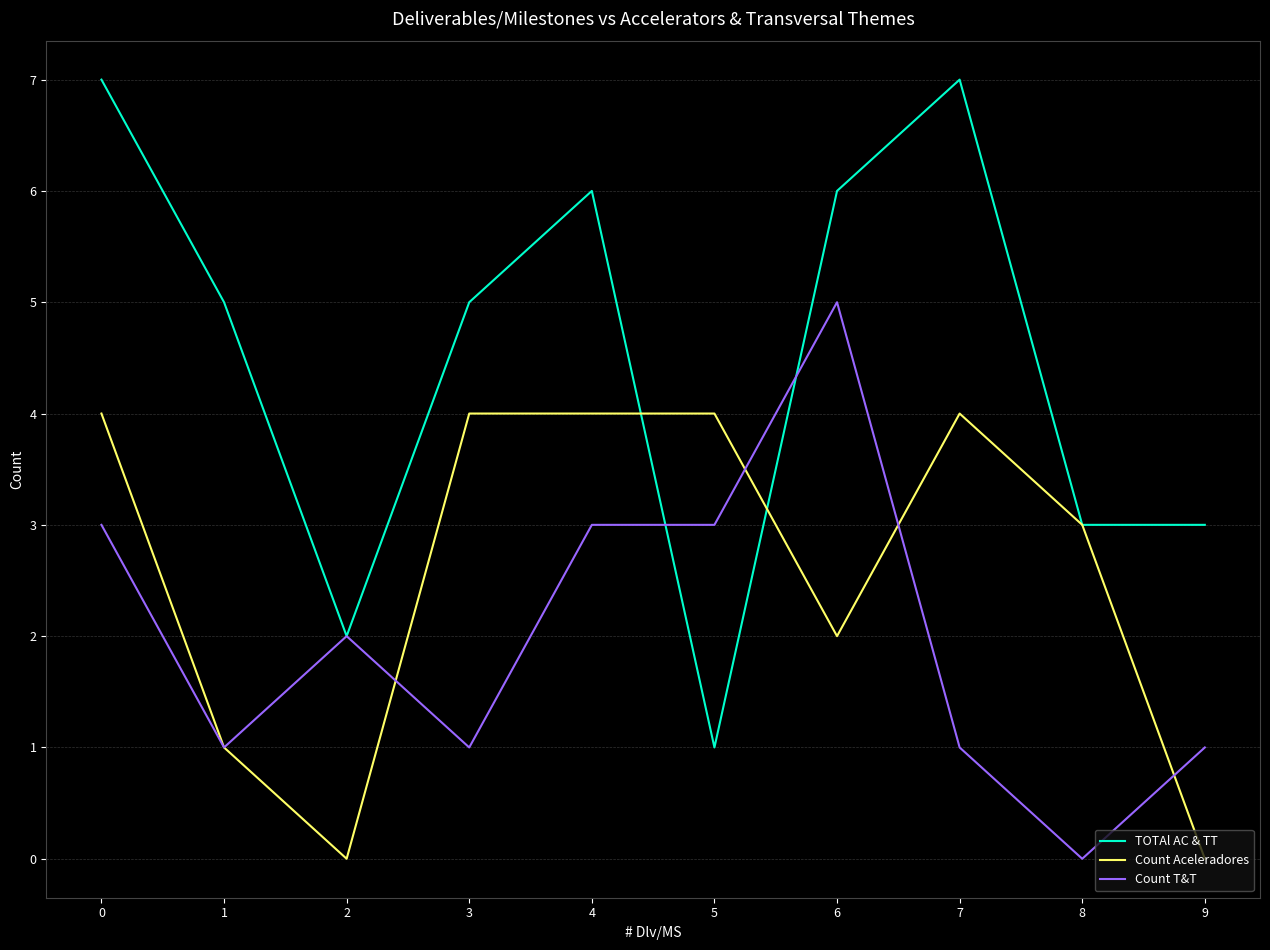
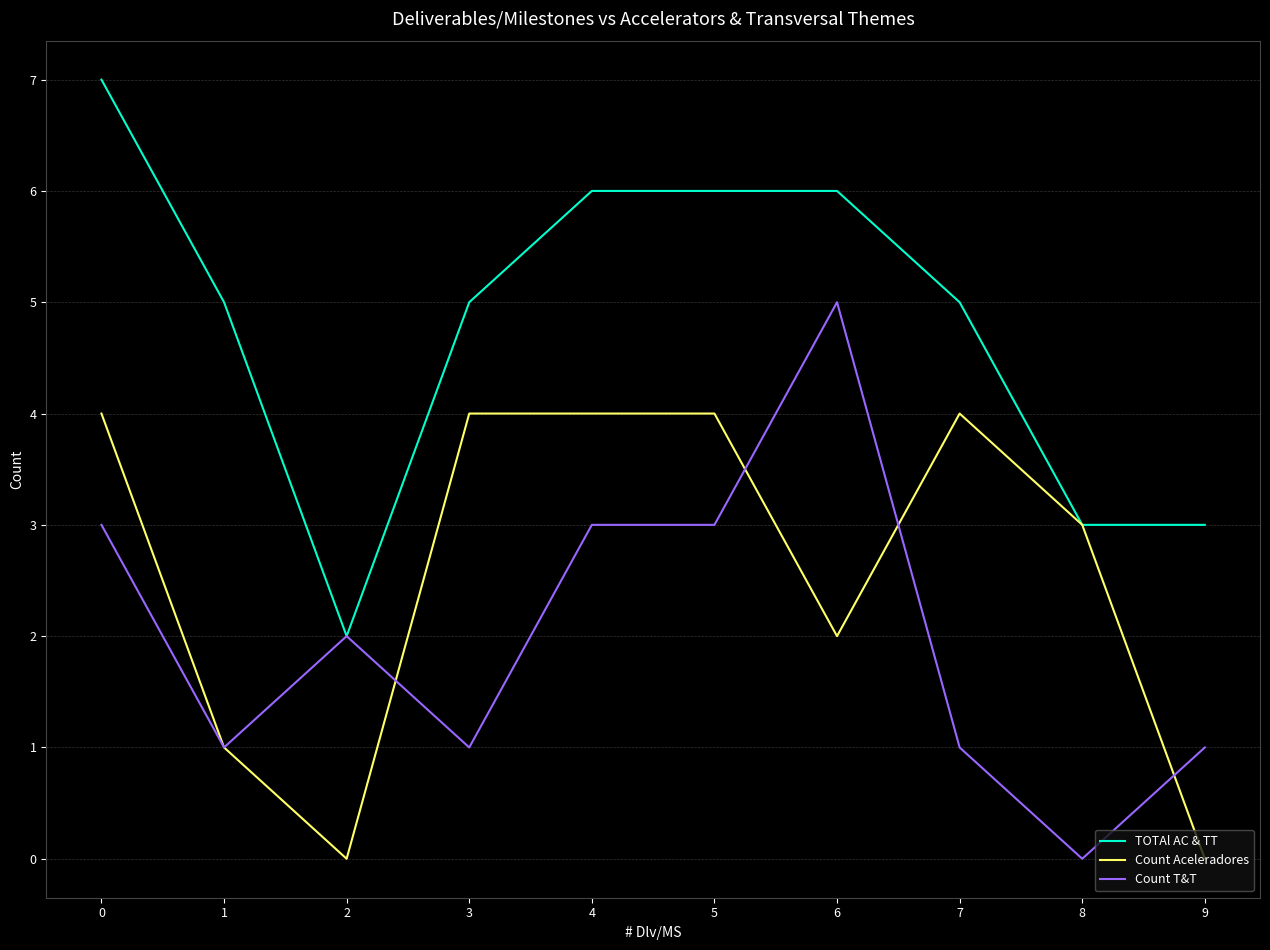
TOTAl AC & TT, 5: 1 -> 6
TOTAl AC & TT, 7: 7 -> 5
